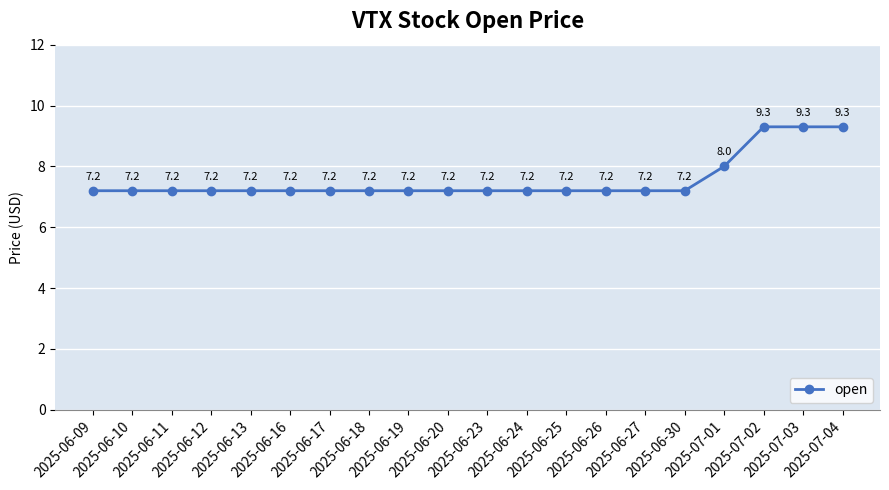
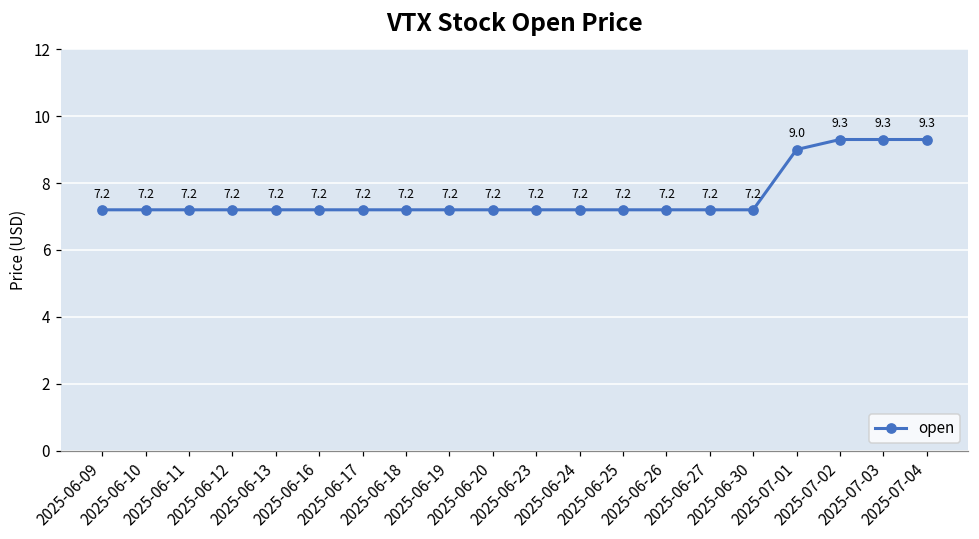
2025-07-01: 8.0 -> 9.0
